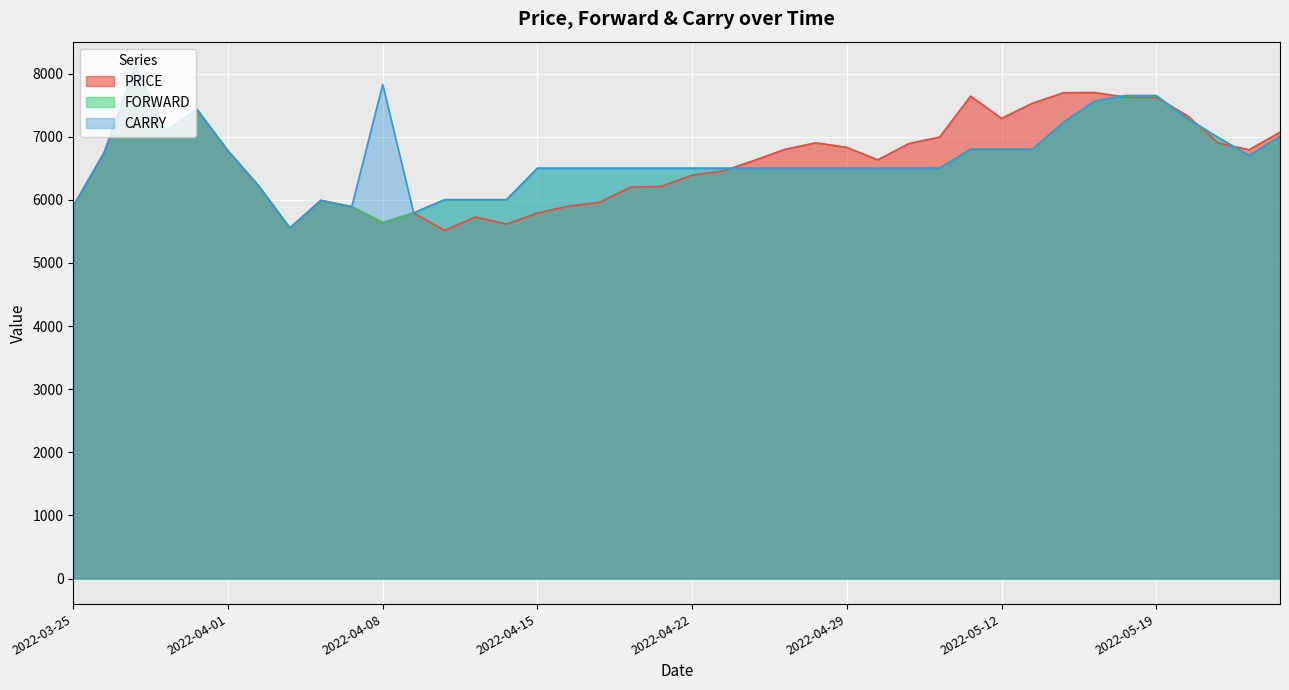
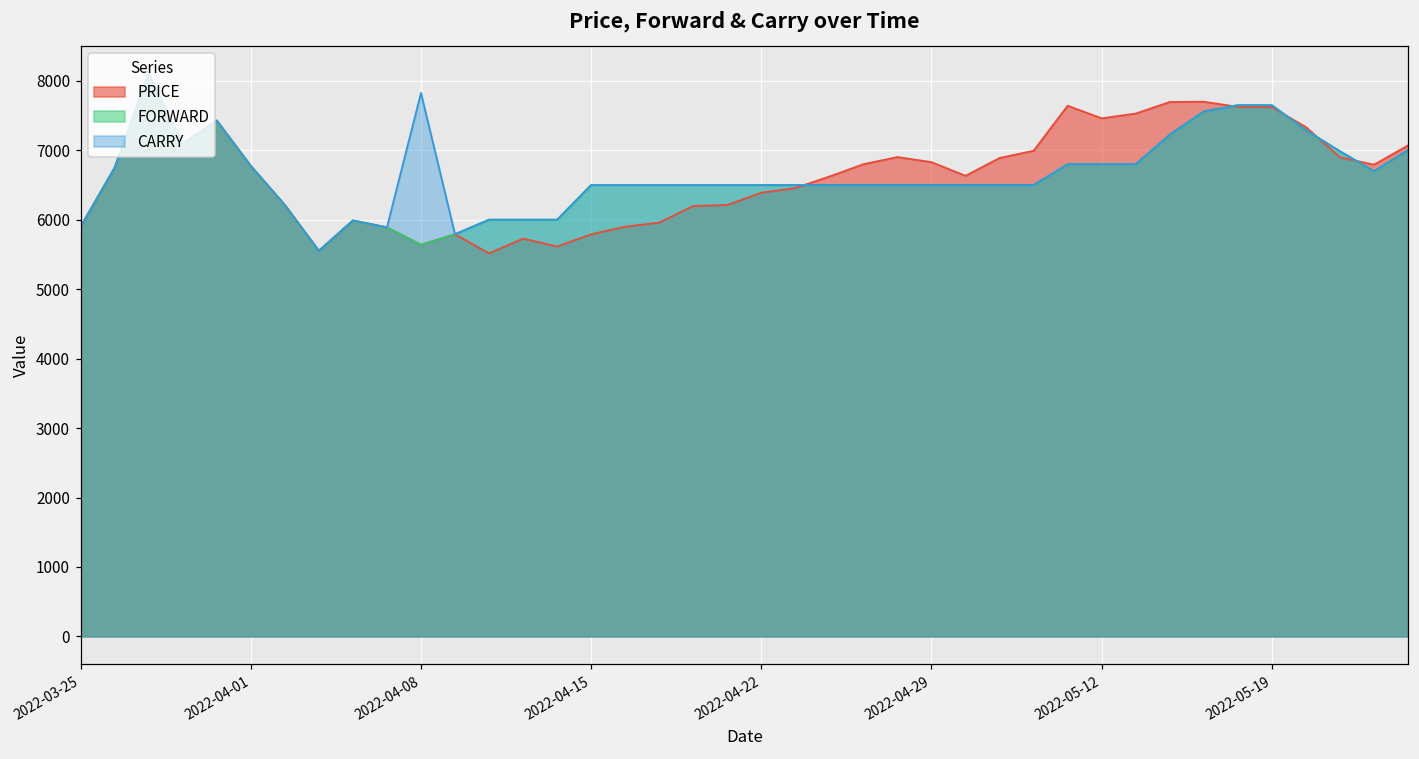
PRICE, 2022-05-12: 7300 -> 7500
